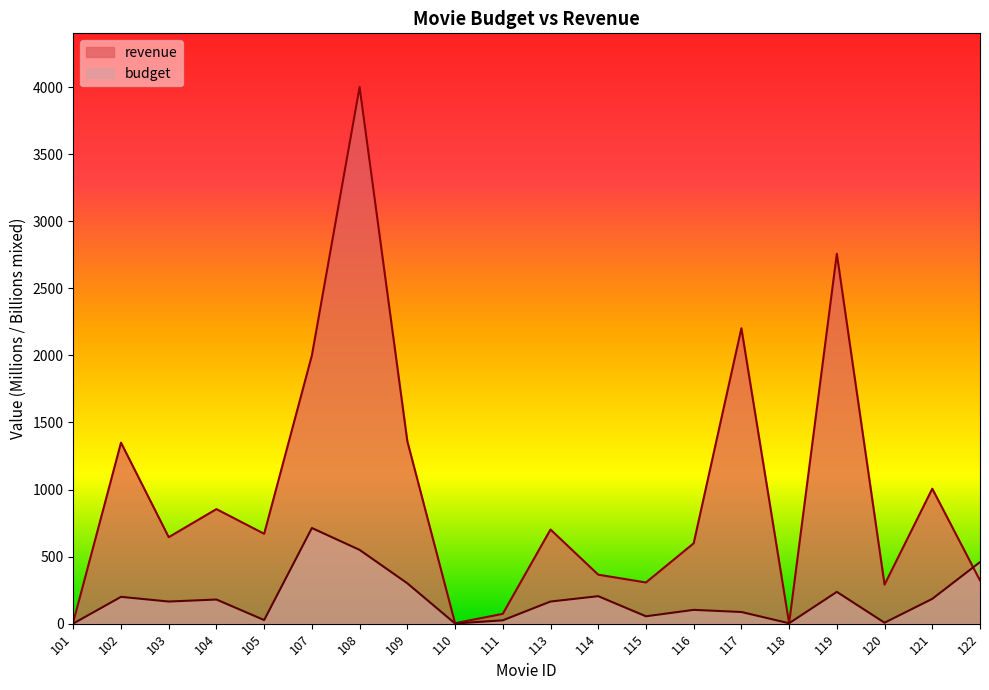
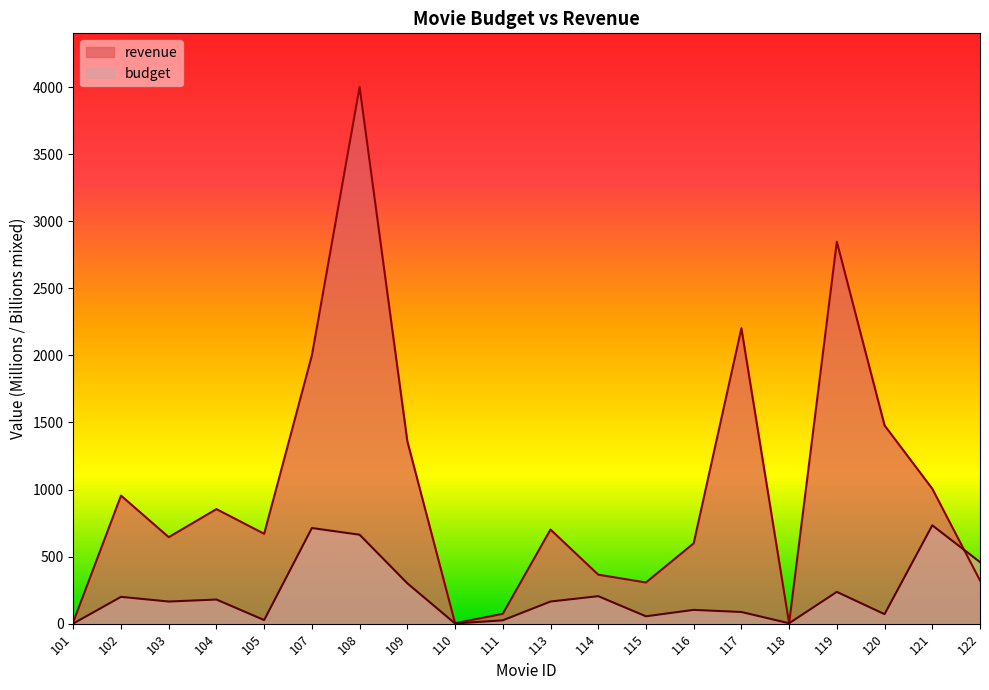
revenue, 102: 1350 -> 950
budget, 108: 550 -> 660
revenue, 119: 2760 -> 2850
revenue, 120: 290 -> 1480
budget, 120: 10 -> 70
budget, 121: 190 -> 730
